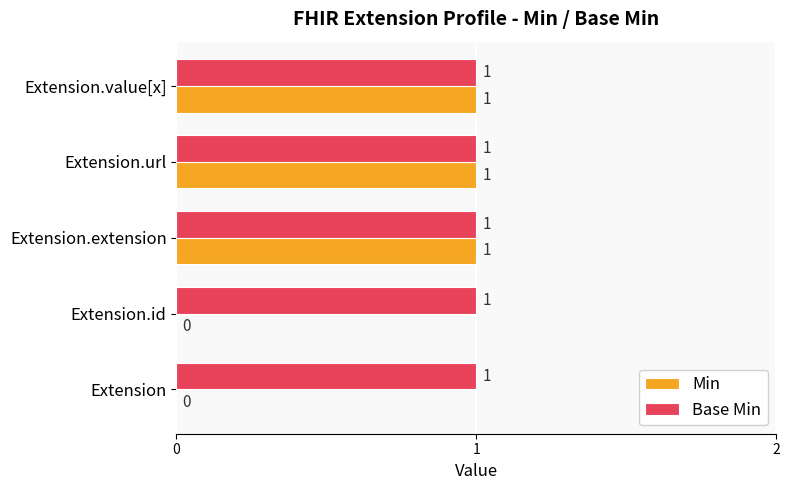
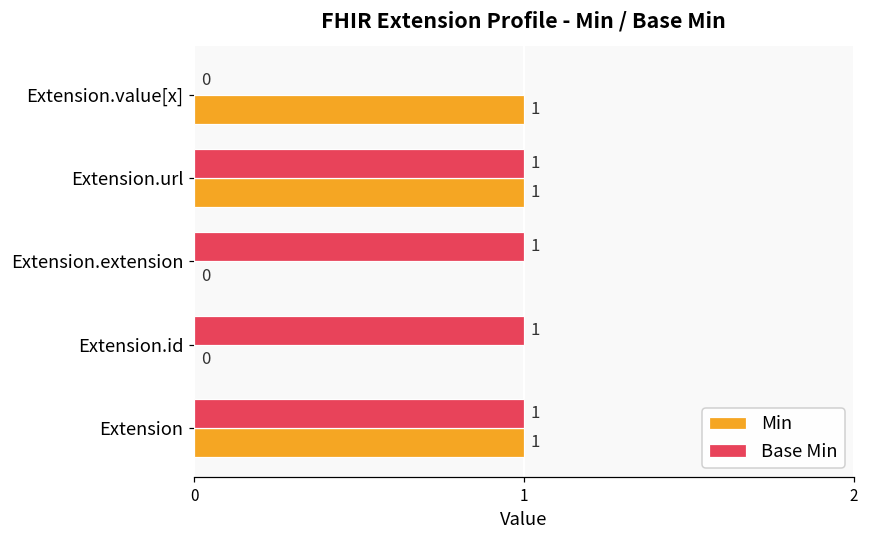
Base Min, Extension.value[x]: 1 -> 0
Min, Extension.extension: 1 -> 0
Min, Extension: 0 -> 1
